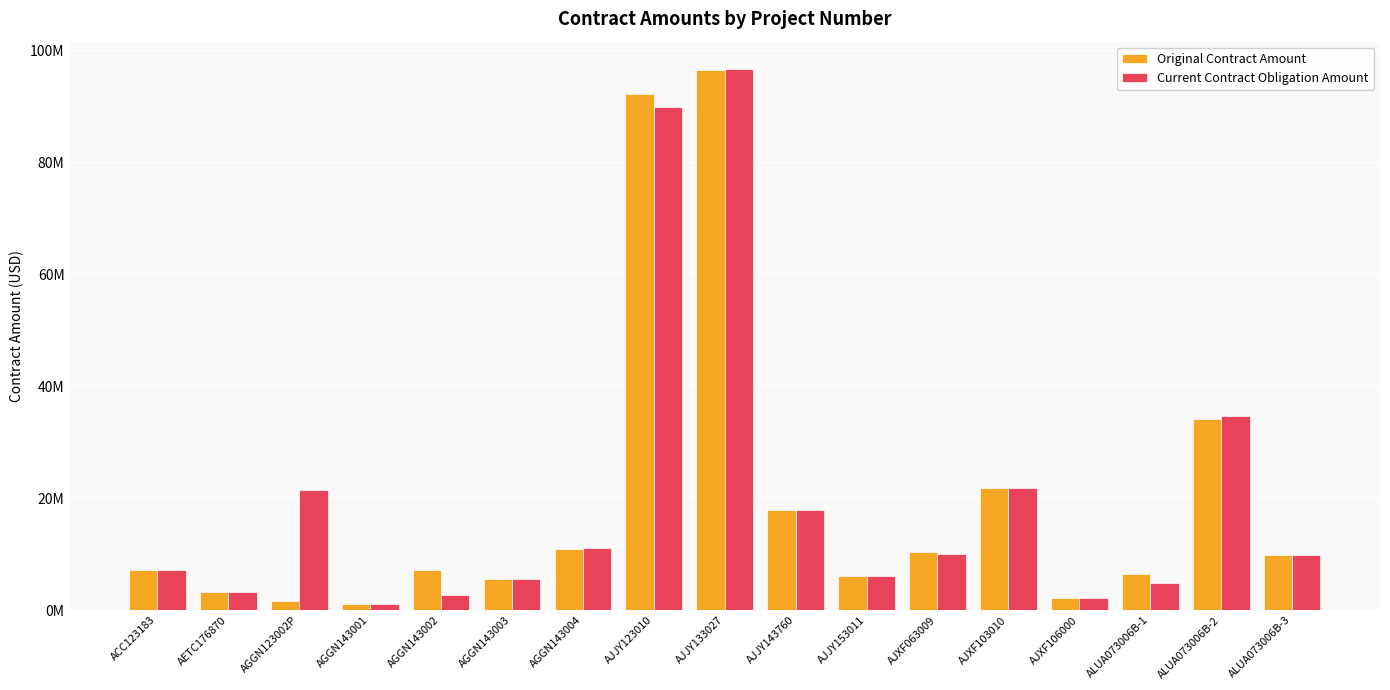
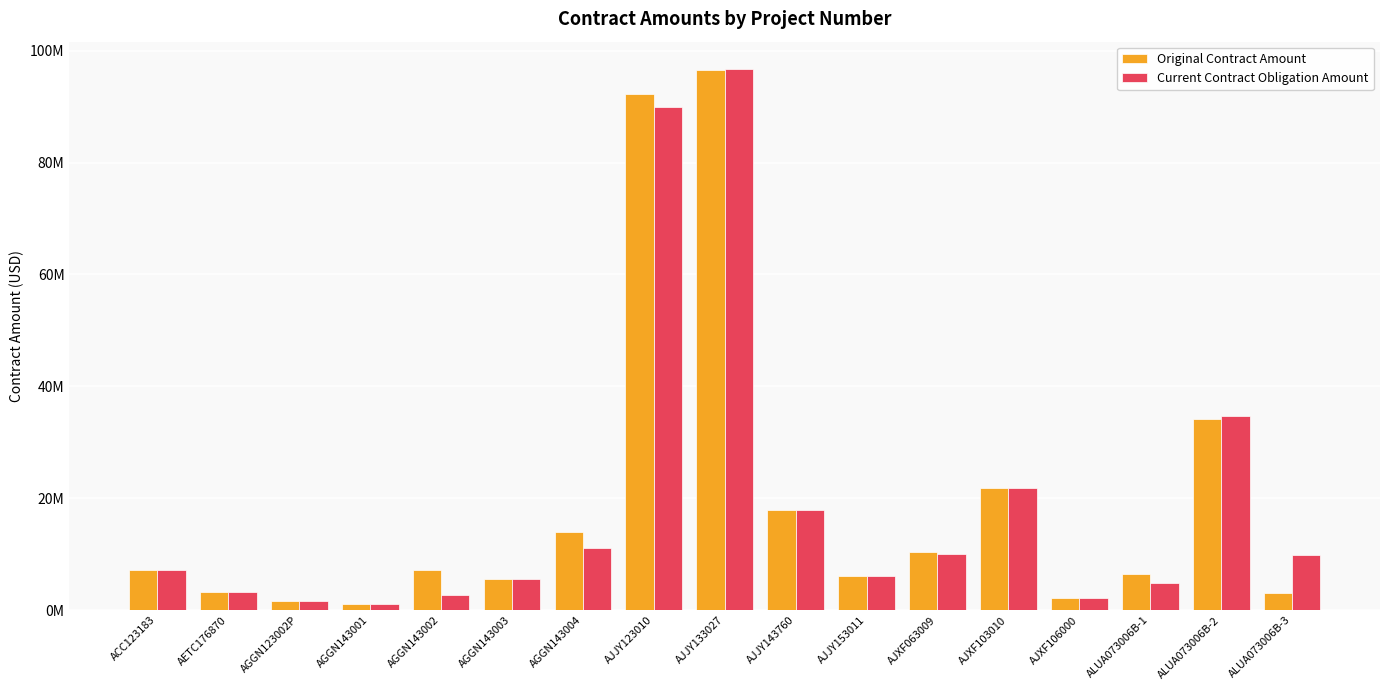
Current Contract Obligation Amount, AGGN123002P: 22000000 -> 2000000
Original Contract Amount, AGGN143004: 11000000 -> 14000000
Original Contract Amount, ALUA073006B-3: 10000000 -> 3000000
